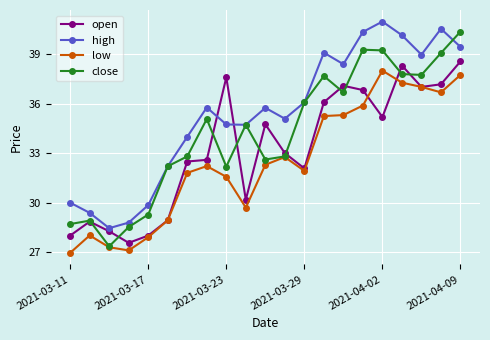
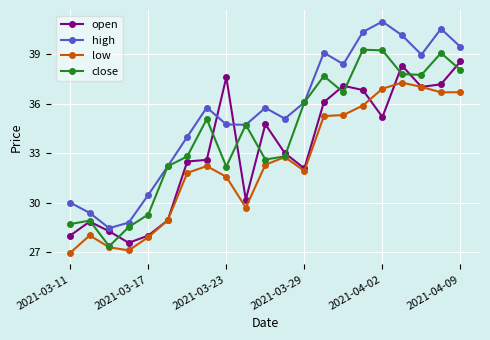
high, 2021-03-17: 29.9 -> 30.5
low, 2021-04-02: 38.0 -> 36.9
low, 2021-04-09: 37.8 -> 36.7
close, 2021-04-09: 40.4 -> 38.1
